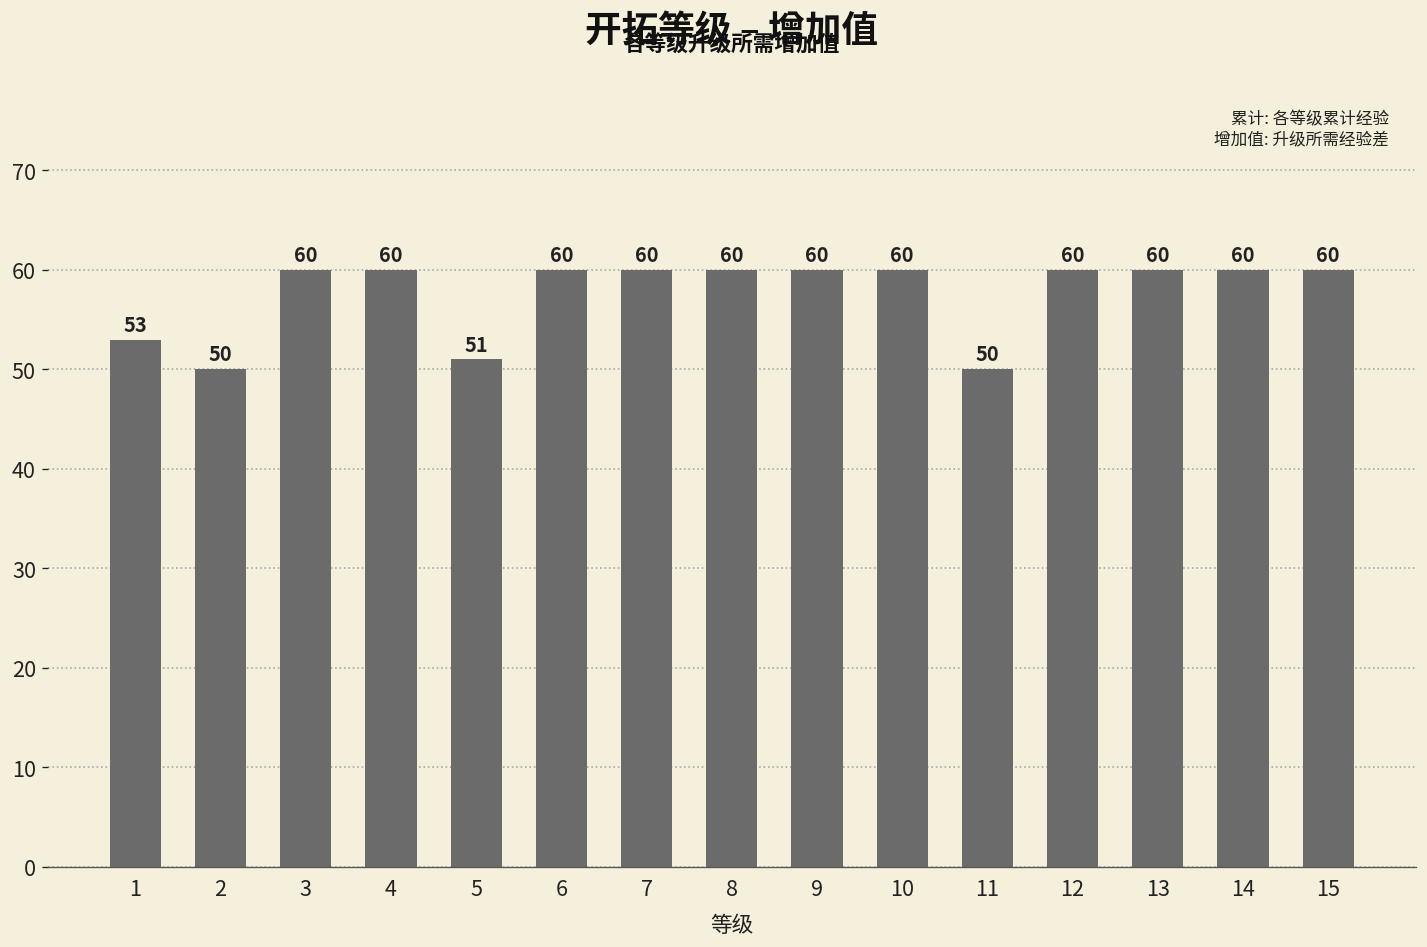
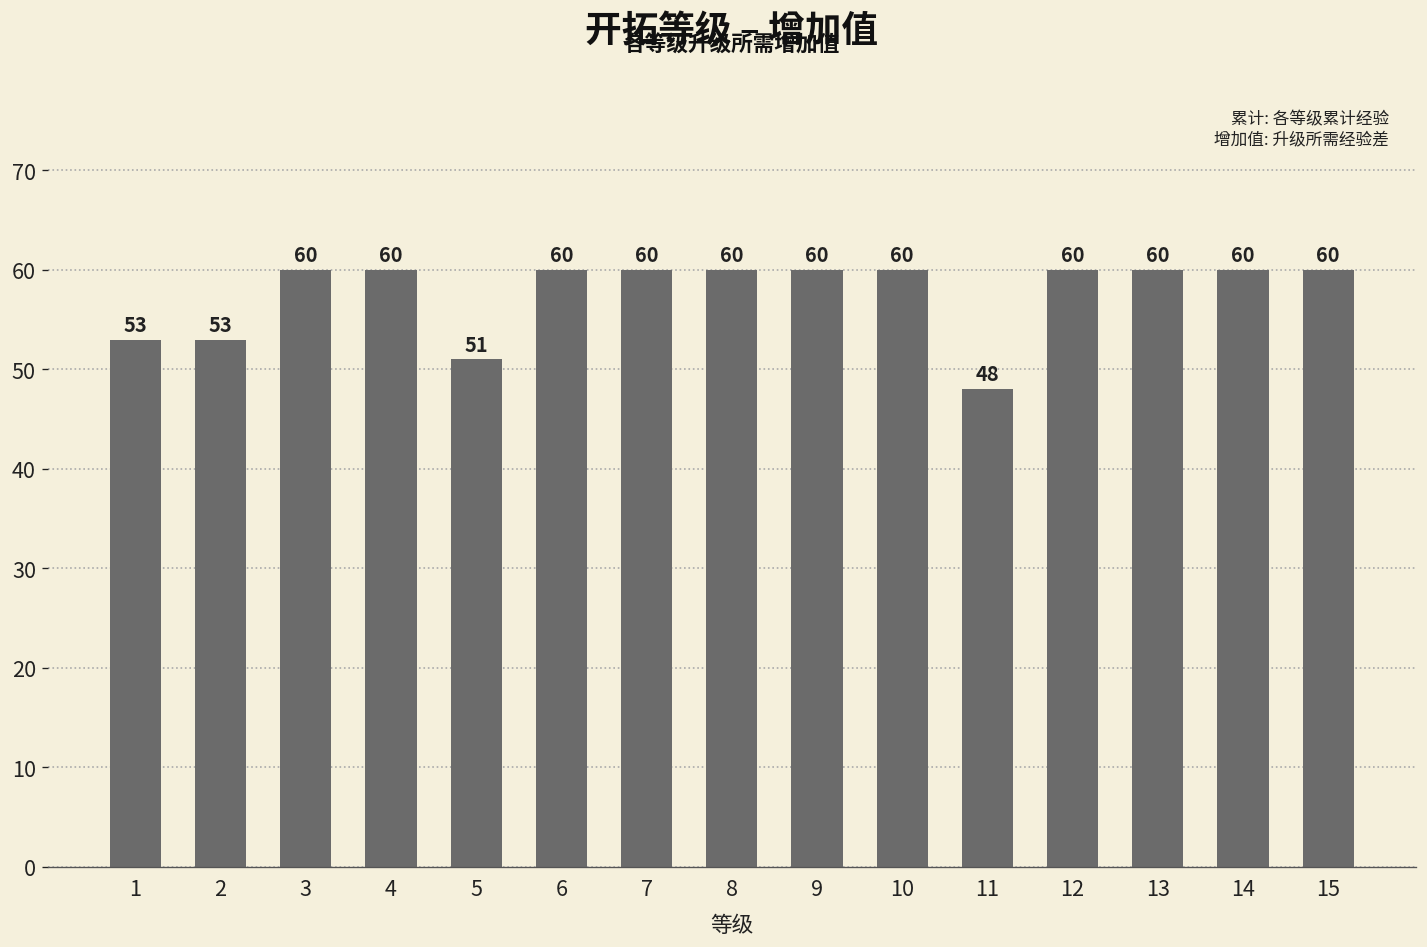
2: 50 -> 53
11: 50 -> 48
